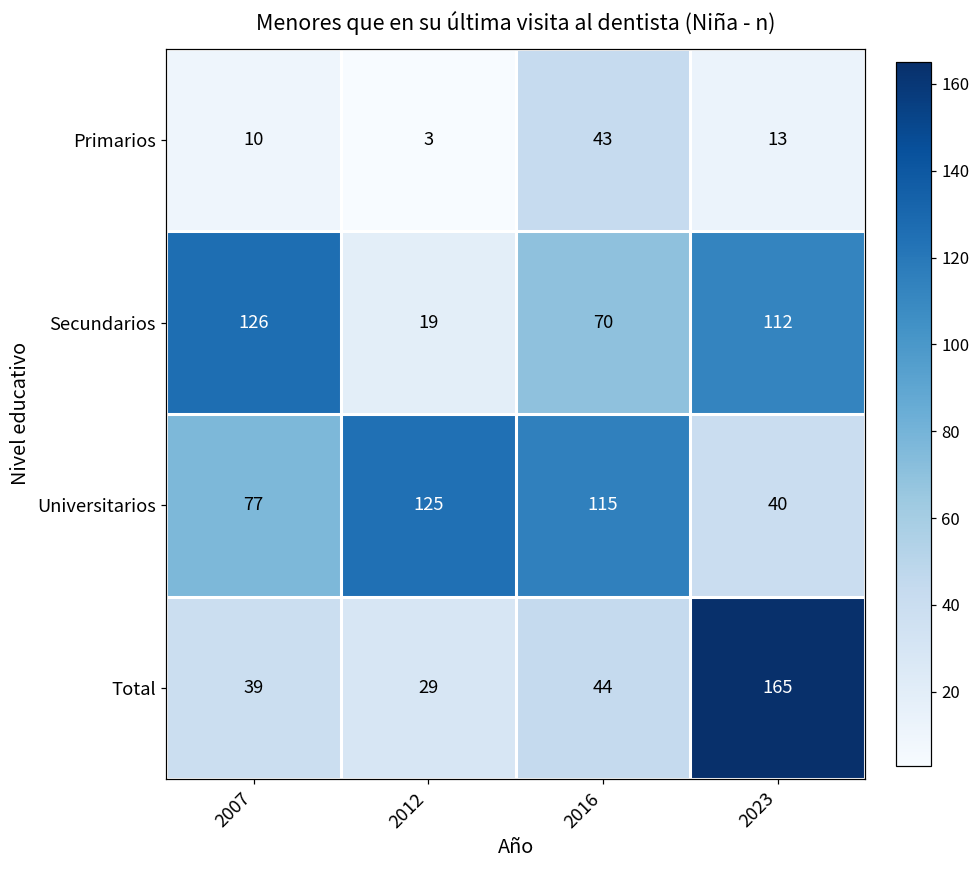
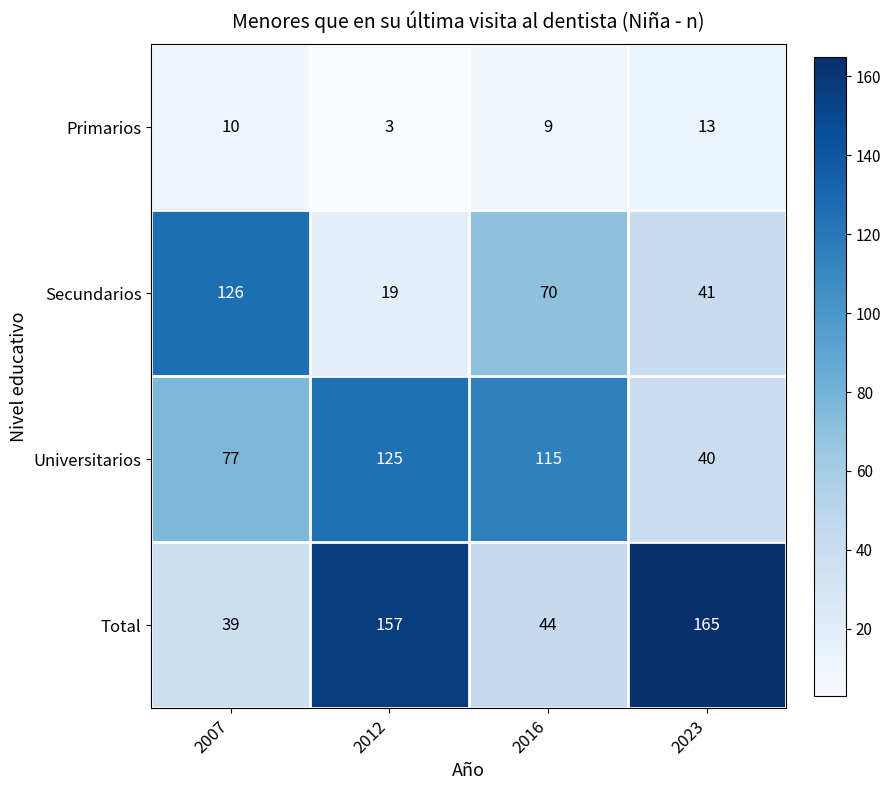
Primarios, 2016: 43 -> 9
Secundarios, 2023: 112 -> 41
Total, 2012: 29 -> 157
